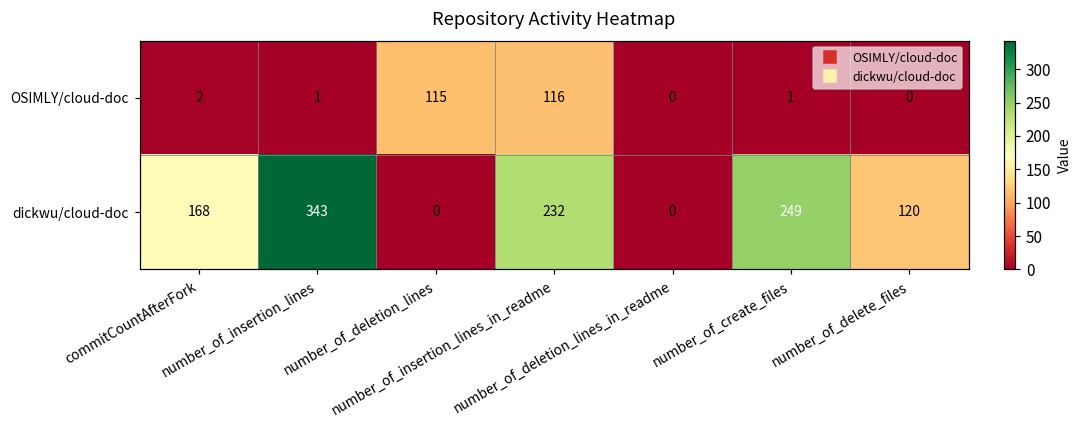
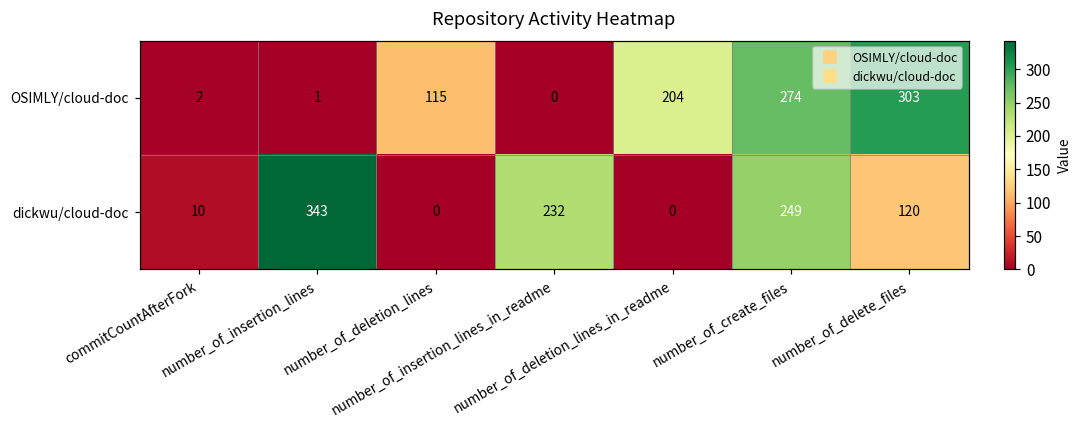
OSIMLY/cloud-doc, number_of_insertion_lines_in_readme: 116 -> 0
OSIMLY/cloud-doc, number_of_deletion_lines_in_readme: 0 -> 204
OSIMLY/cloud-doc, number_of_create_files: 1 -> 274
OSIMLY/cloud-doc, number_of_delete_files: 0 -> 303
dickwu/cloud-doc, commitCountAfterFork: 168 -> 10
